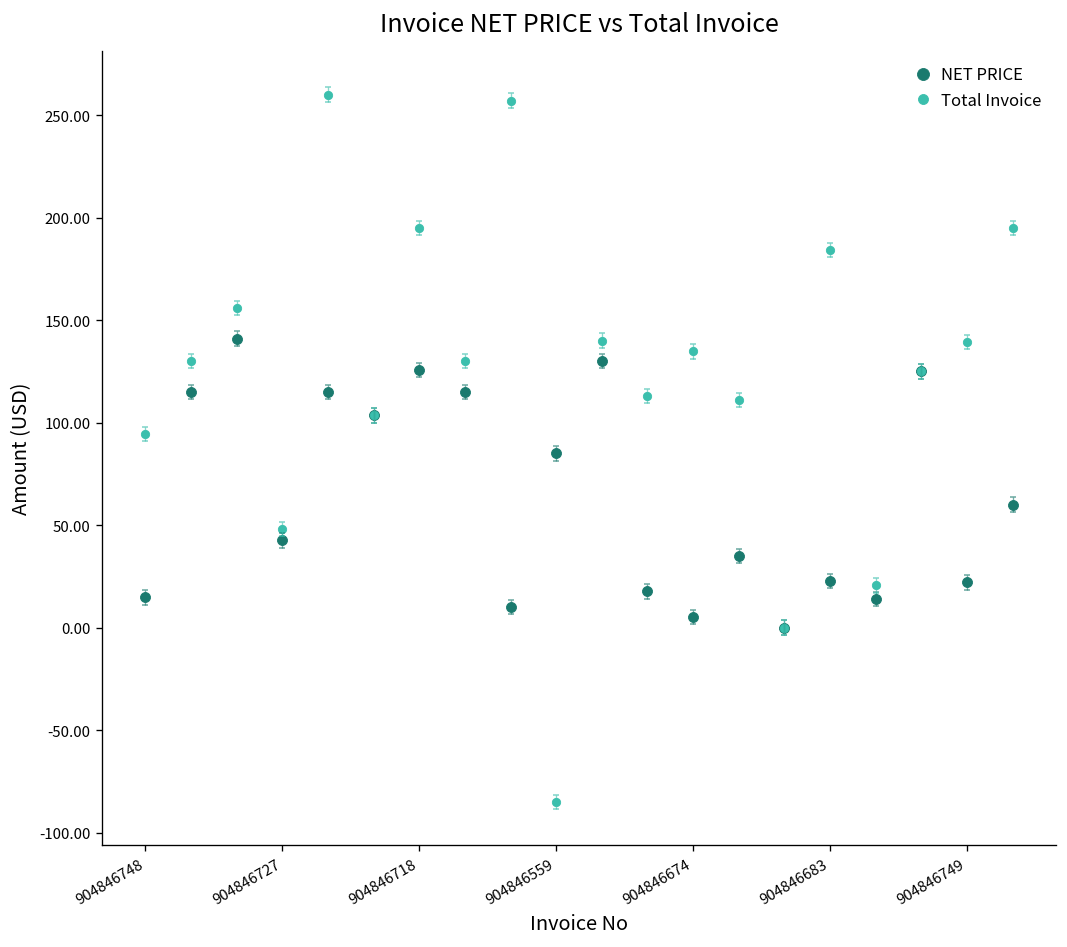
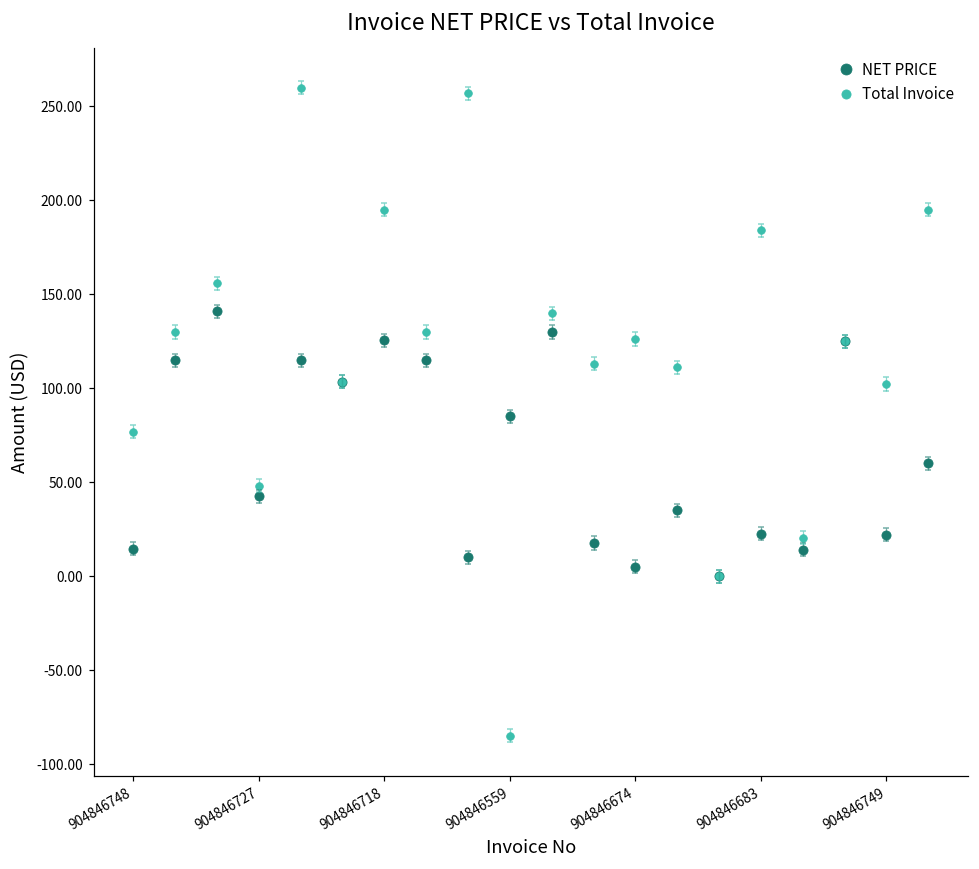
Total Invoice, 904846748: 95 -> 77
Total Invoice, 904846674: 135 -> 126
Total Invoice, 904846749: 139 -> 102
